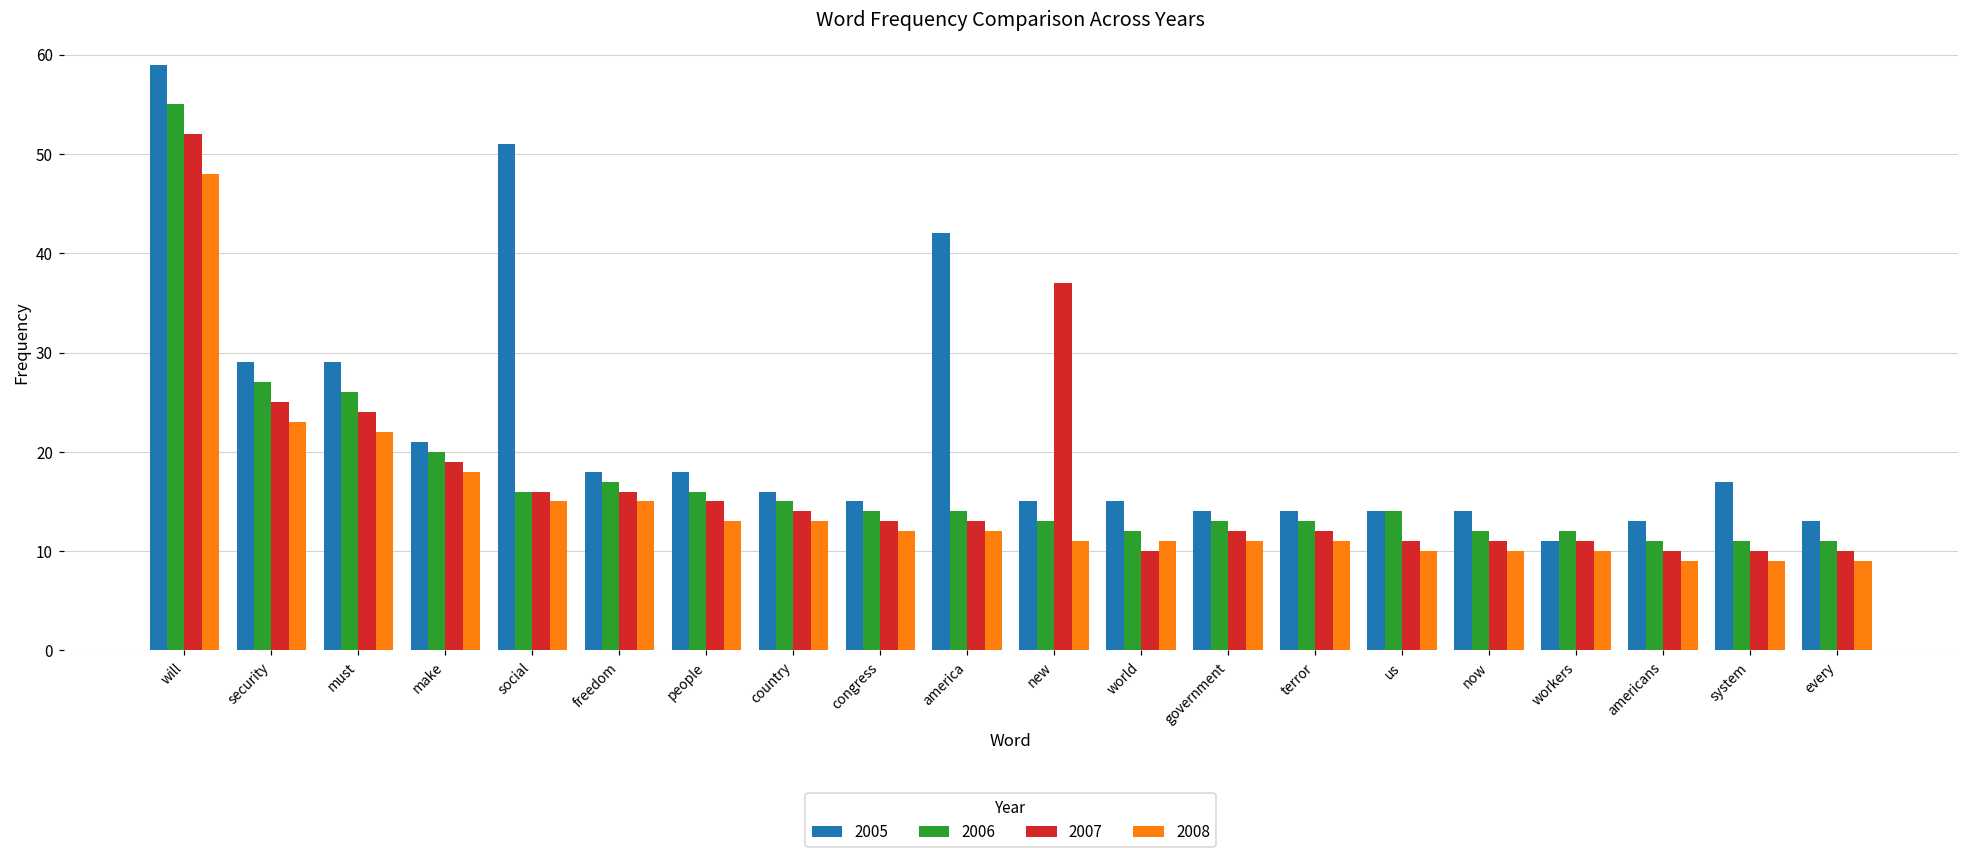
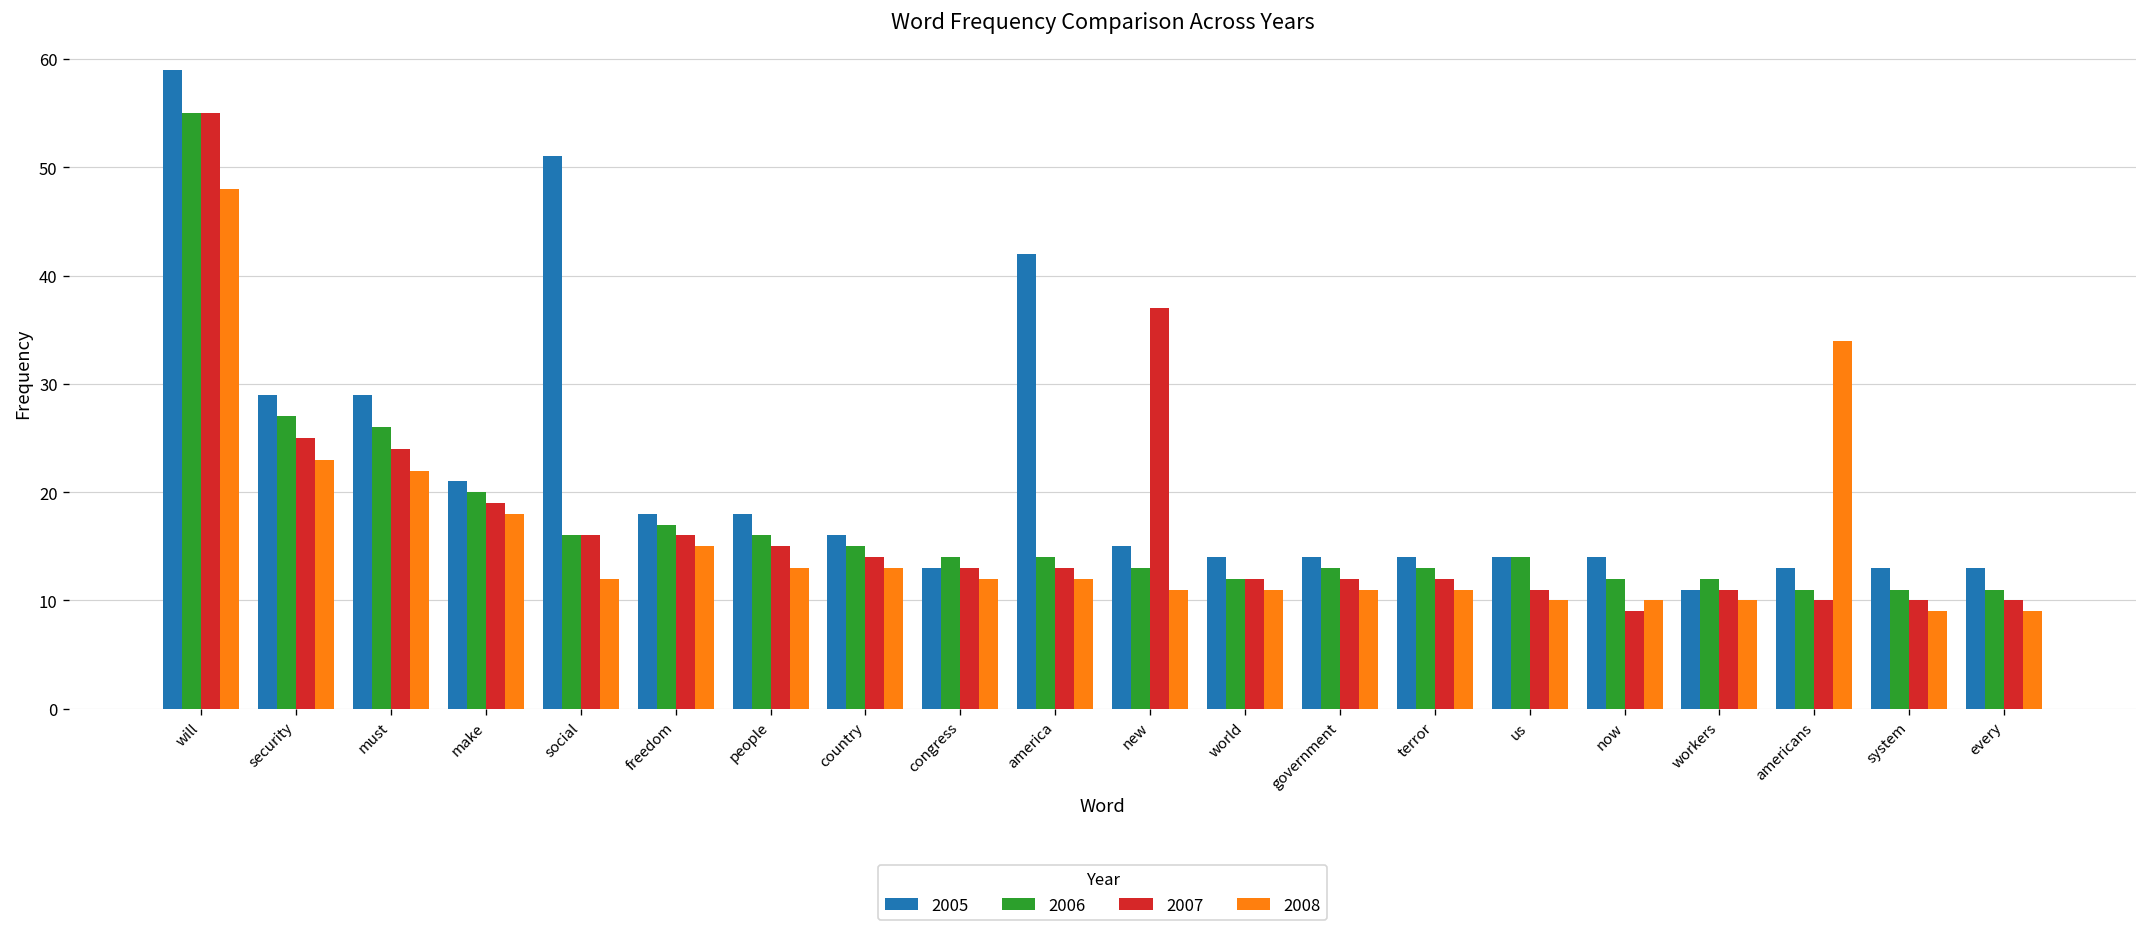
2007, will: 52 -> 55
2008, social: 15 -> 12
2005, congress: 15 -> 13
2005, world: 15 -> 14
2007, world: 10 -> 12
2007, now: 11 -> 9
2008, americans: 9 -> 34
2005, system: 17 -> 13
